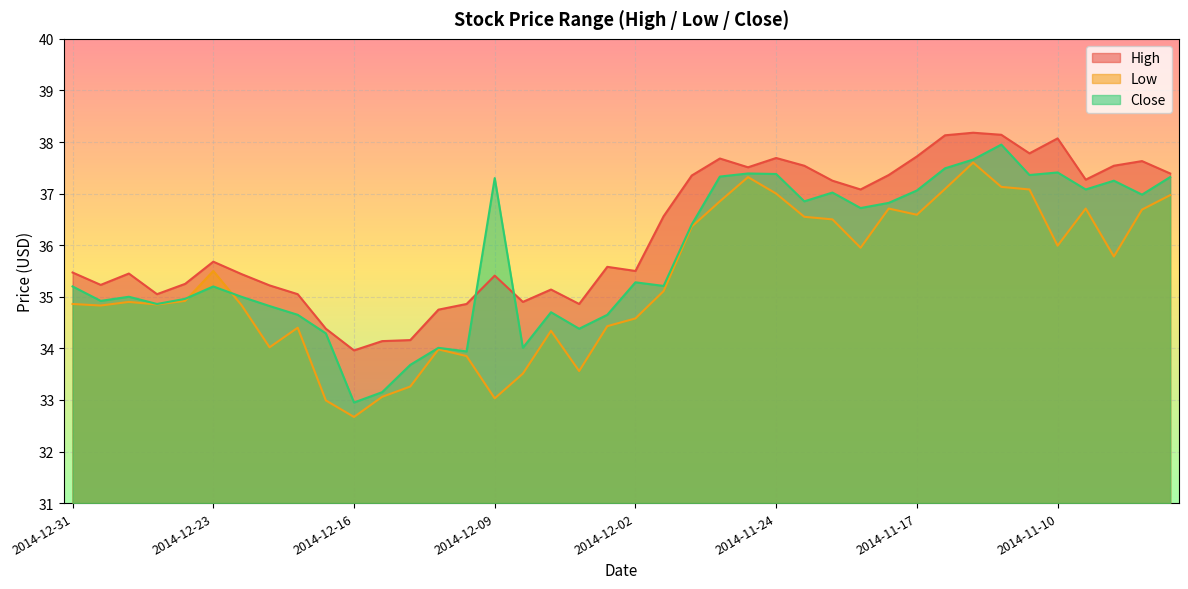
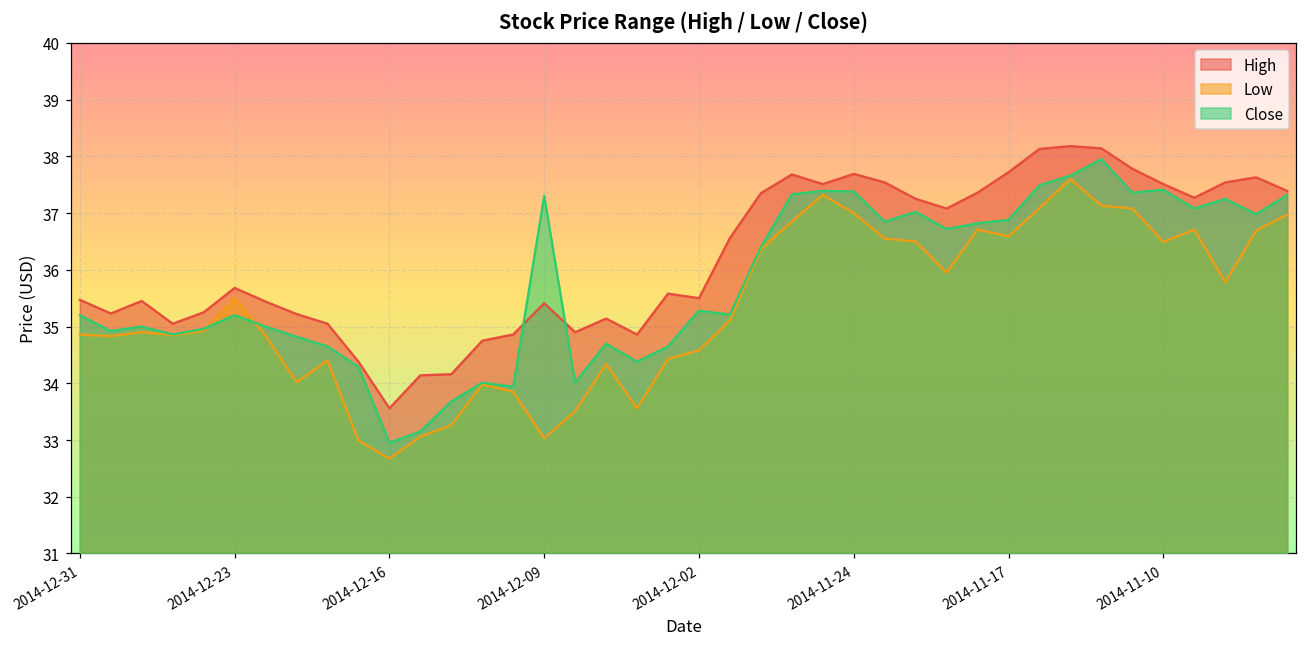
High, 2014-12-16: 34.0 -> 33.6
Close, 2014-11-17: 37.1 -> 36.9
High, 2014-11-10: 38.1 -> 37.5
Low, 2014-11-10: 36.0 -> 36.5
